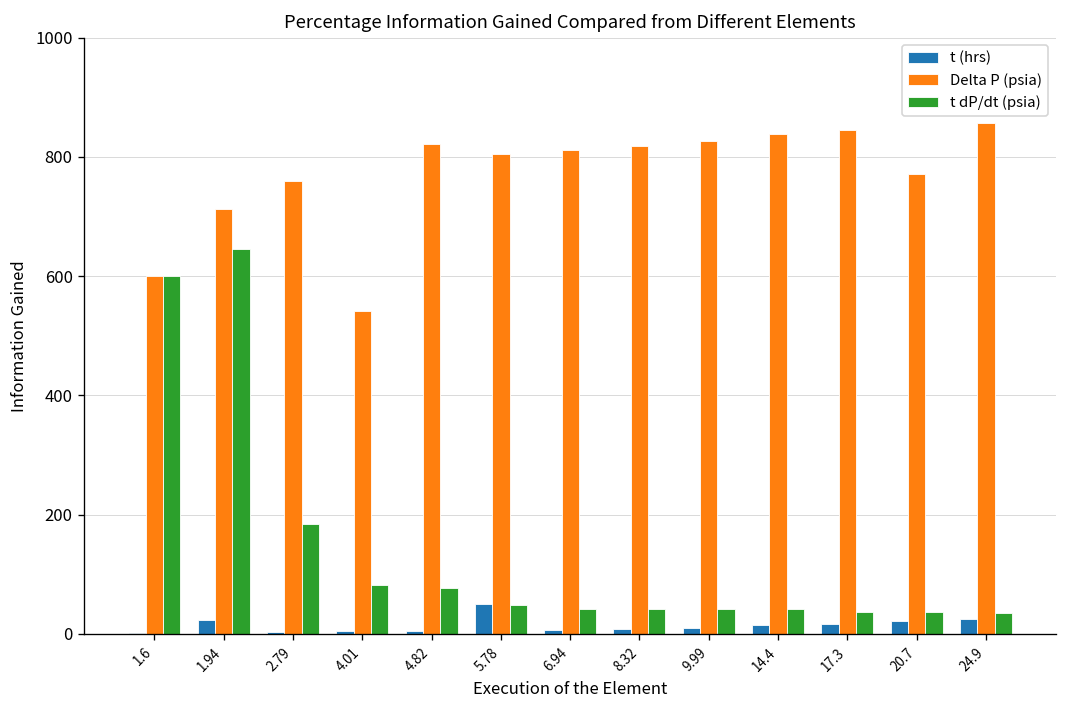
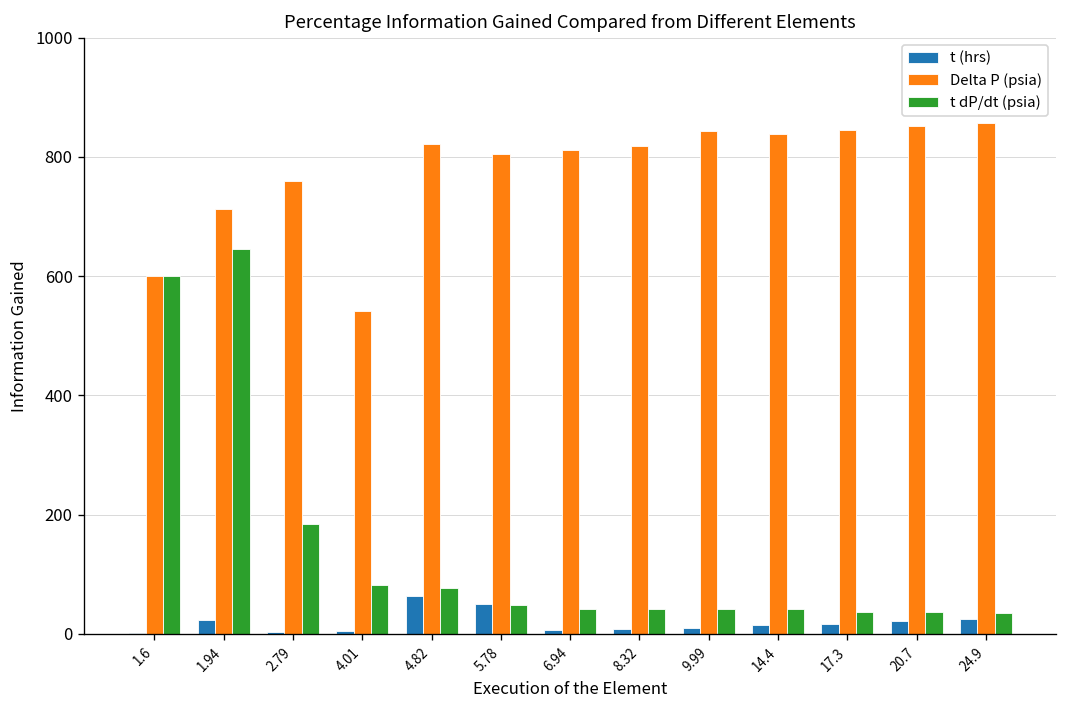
t (hrs), 4.82: 0 -> 60
Delta P (psia), 9.99: 830 -> 840
Delta P (psia), 20.7: 770 -> 850
